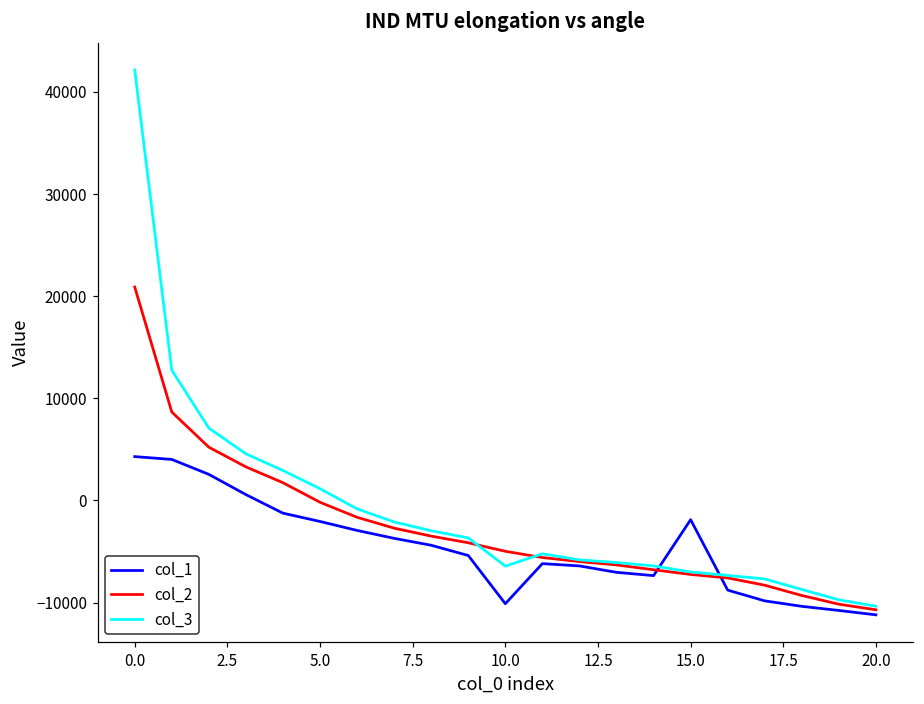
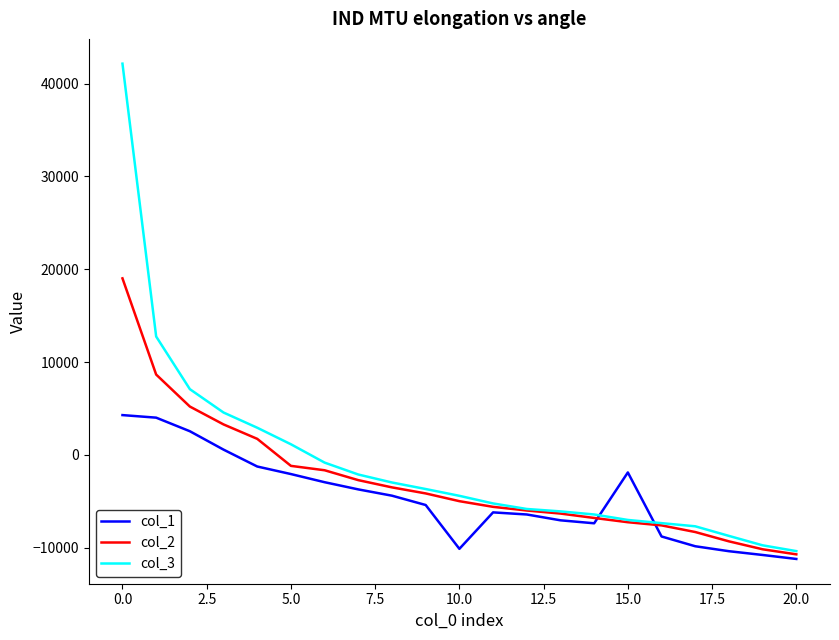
col_2, 0.0: 21000 -> 19000
col_2, 5.0: 0 -> -1000
col_3, 10.0: -6000 -> -4000
